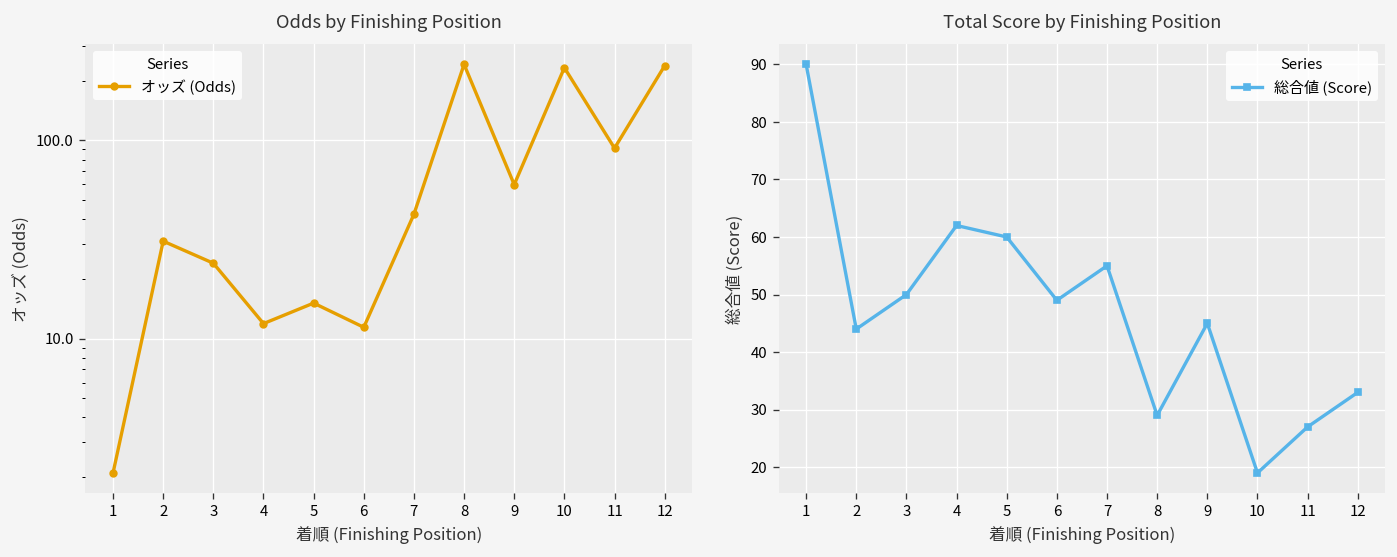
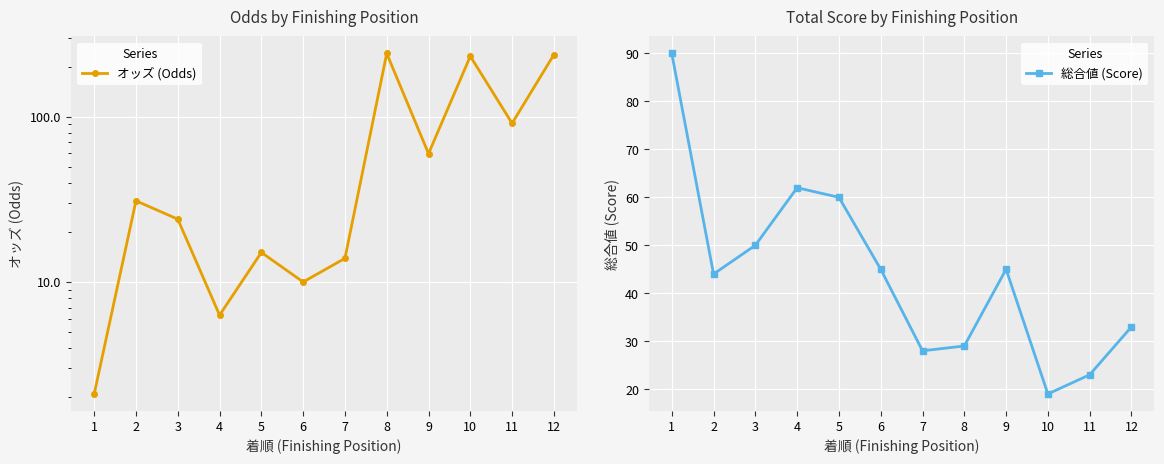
Odds by Finishing Position, 4: 12 -> 6.3
Odds by Finishing Position, 6: 11 -> 10
Odds by Finishing Position, 7: 42 -> 14
Total Score by Finishing Position, 6: 49 -> 45
Total Score by Finishing Position, 7: 55 -> 28
Total Score by Finishing Position, 11: 27 -> 23
